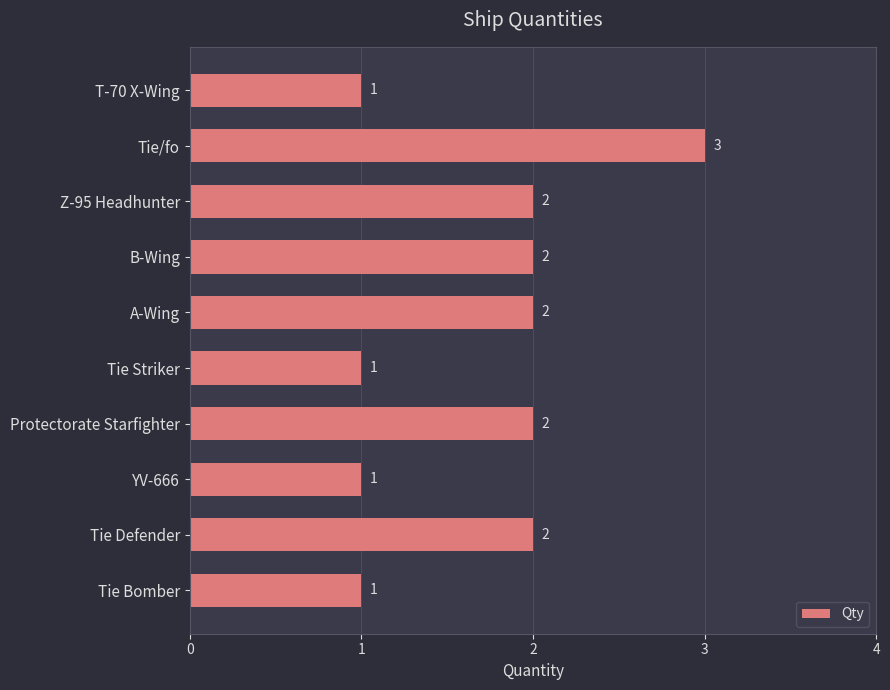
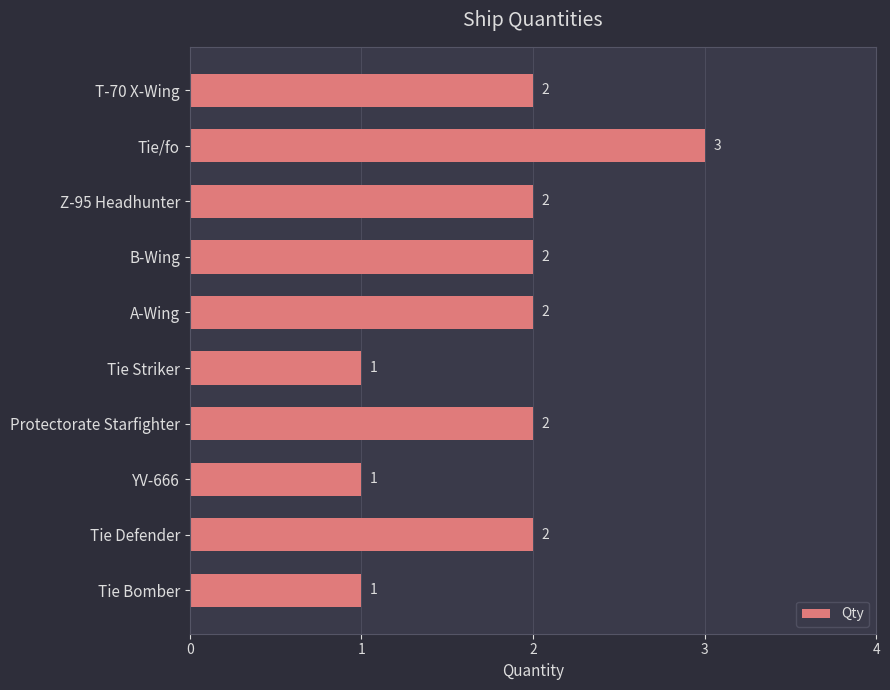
T-70 X-Wing: 1 -> 2
